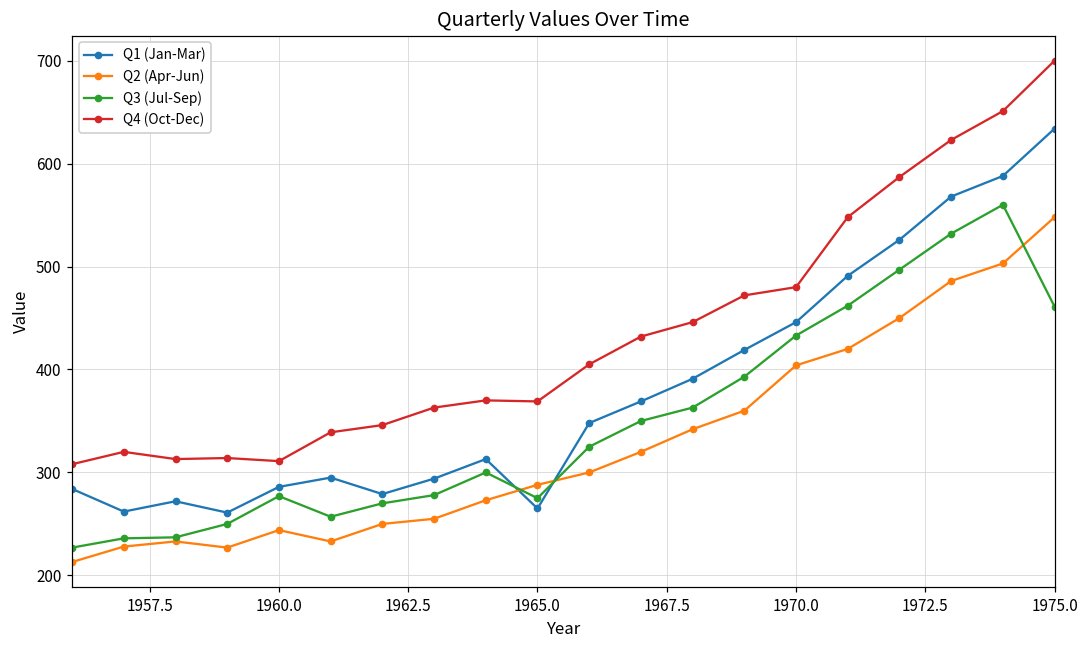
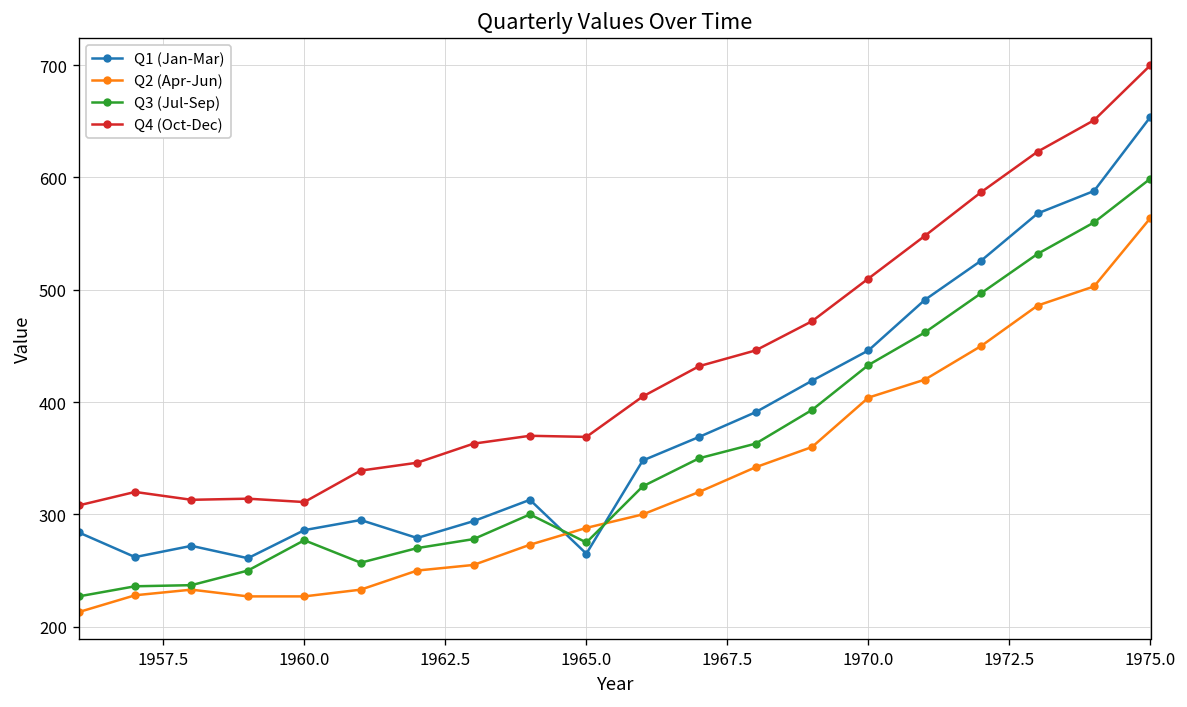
Q2 (Apr-Jun), 1960.0: 240 -> 230
Q4 (Oct-Dec), 1970.0: 480 -> 510
Q1 (Jan-Mar), 1975.0: 630 -> 650
Q2 (Apr-Jun), 1975.0: 550 -> 560
Q3 (Jul-Sep), 1975.0: 460 -> 600
